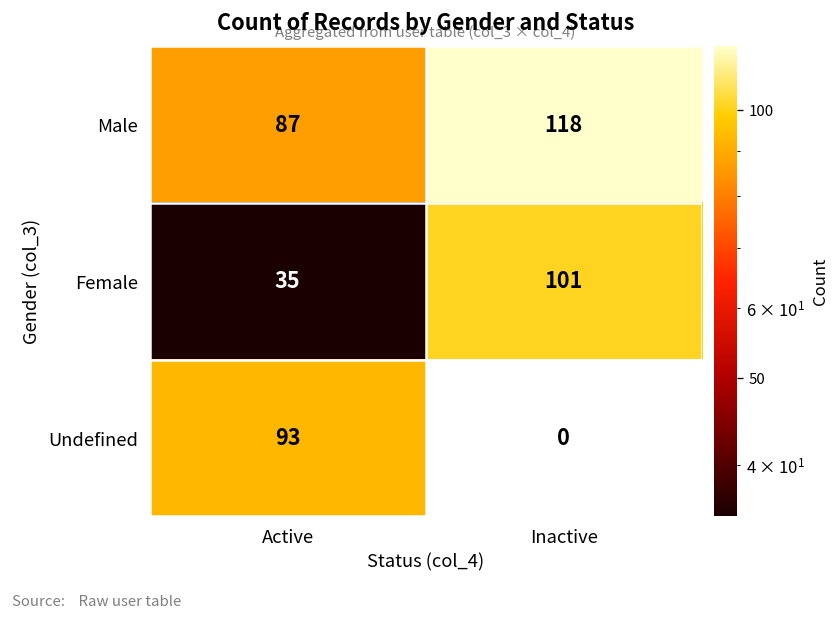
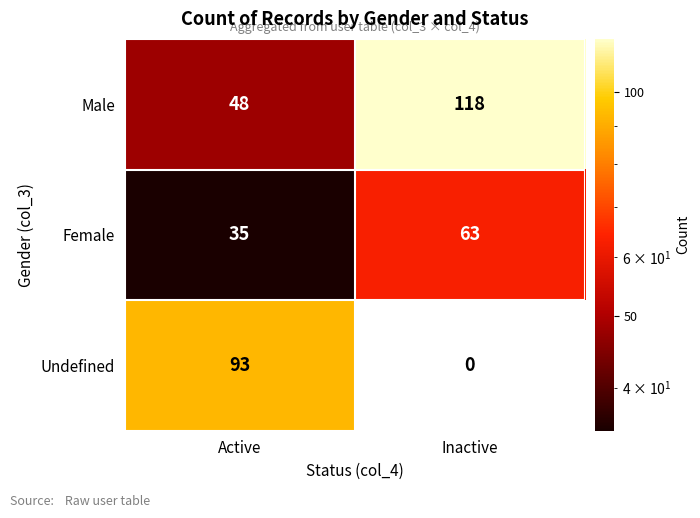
Male, Active: 87 -> 48
Female, Inactive: 101 -> 63
